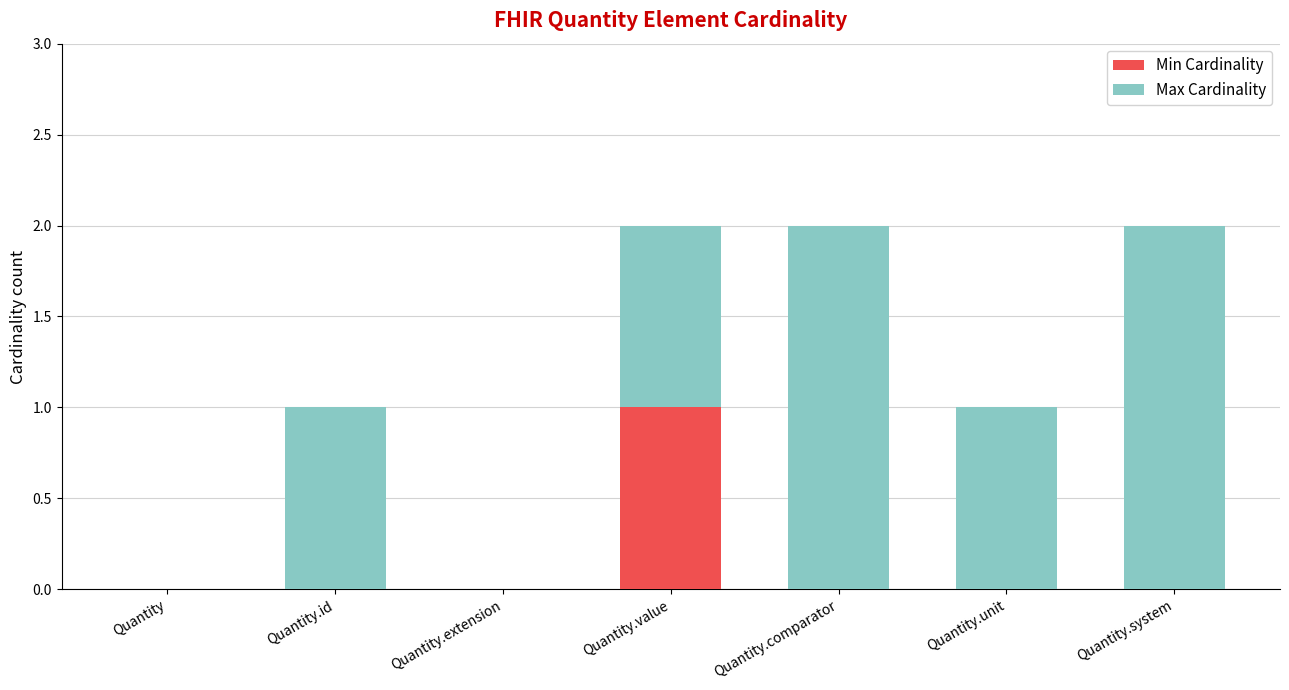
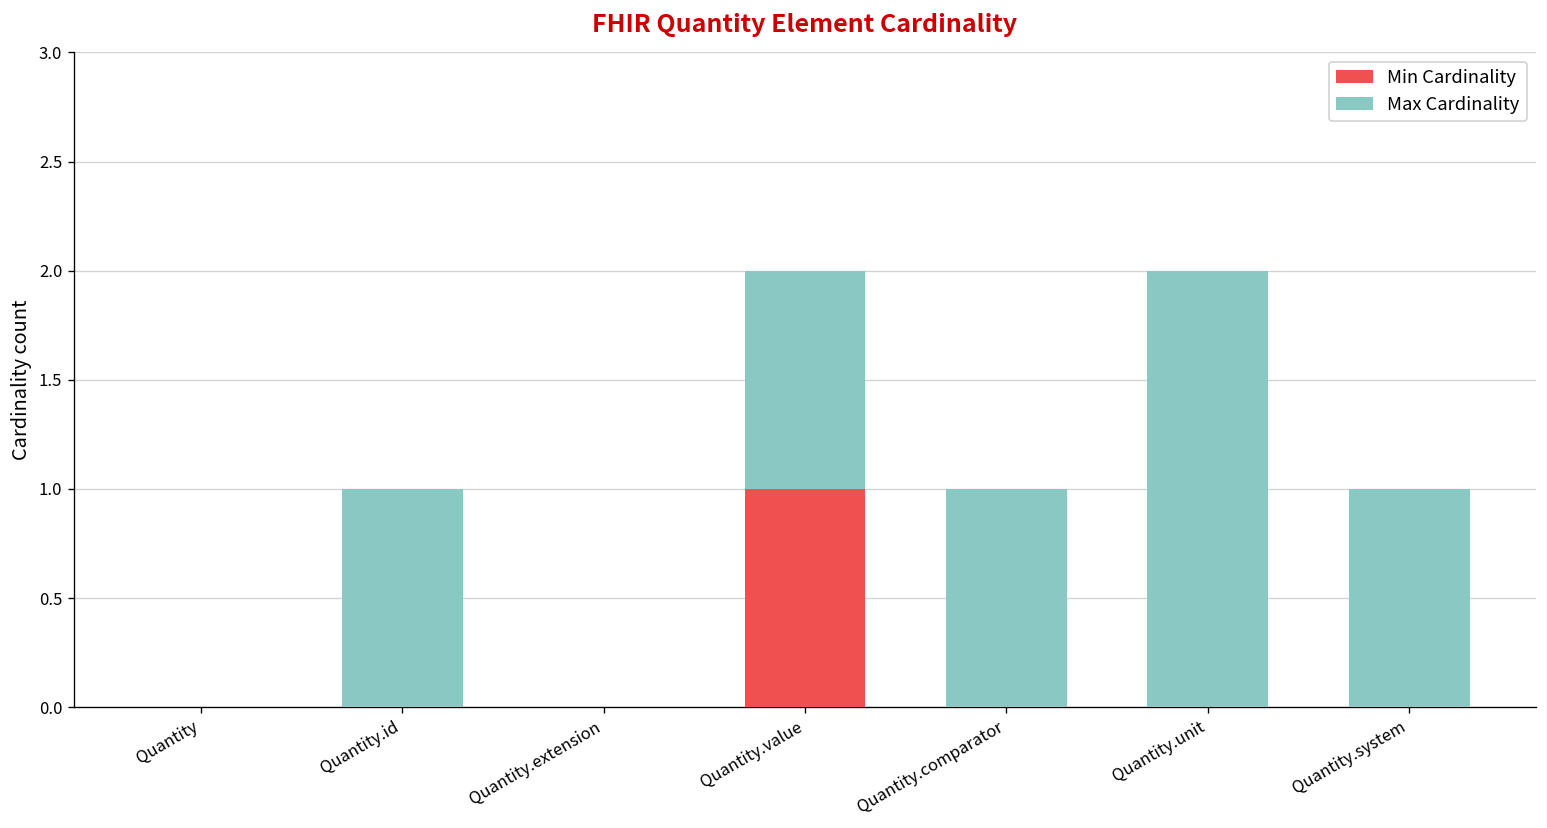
Max Cardinality, Quantity.comparator: 2 -> 1
Max Cardinality, Quantity.unit: 1 -> 2
Max Cardinality, Quantity.system: 2 -> 1
